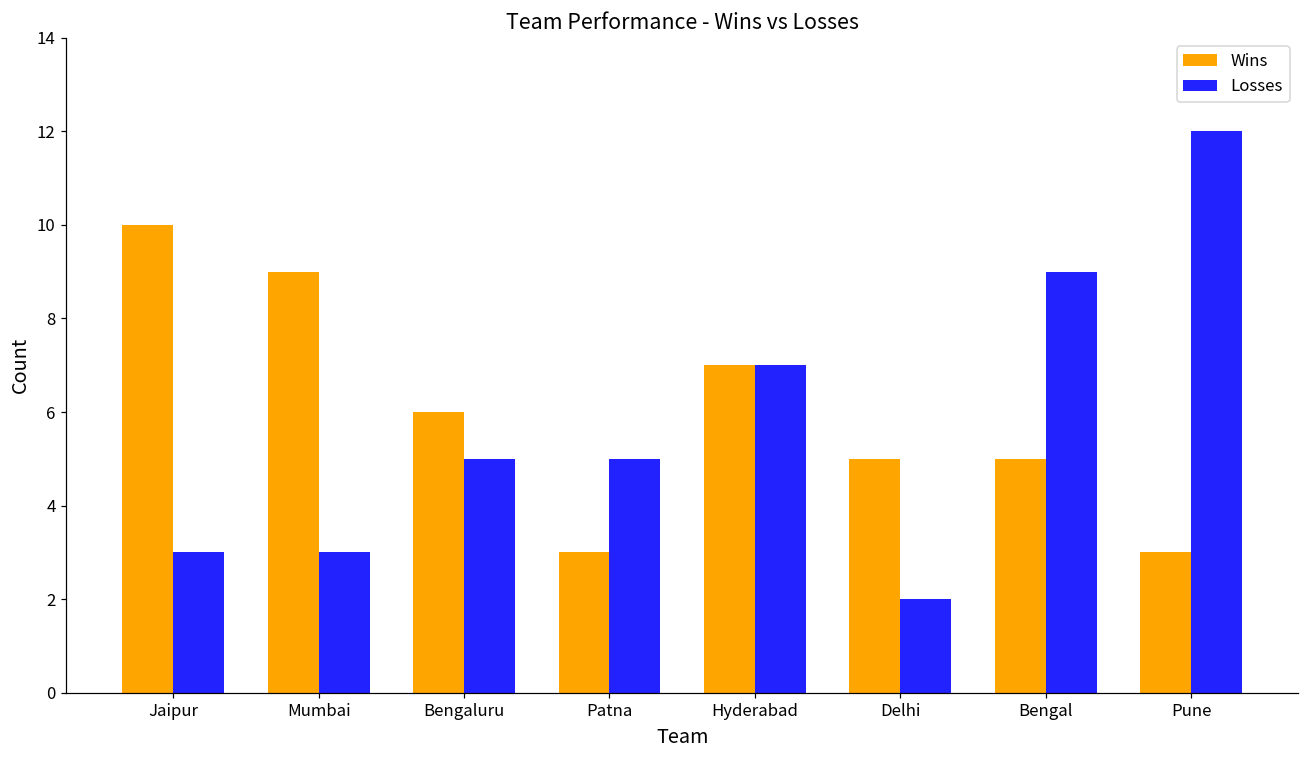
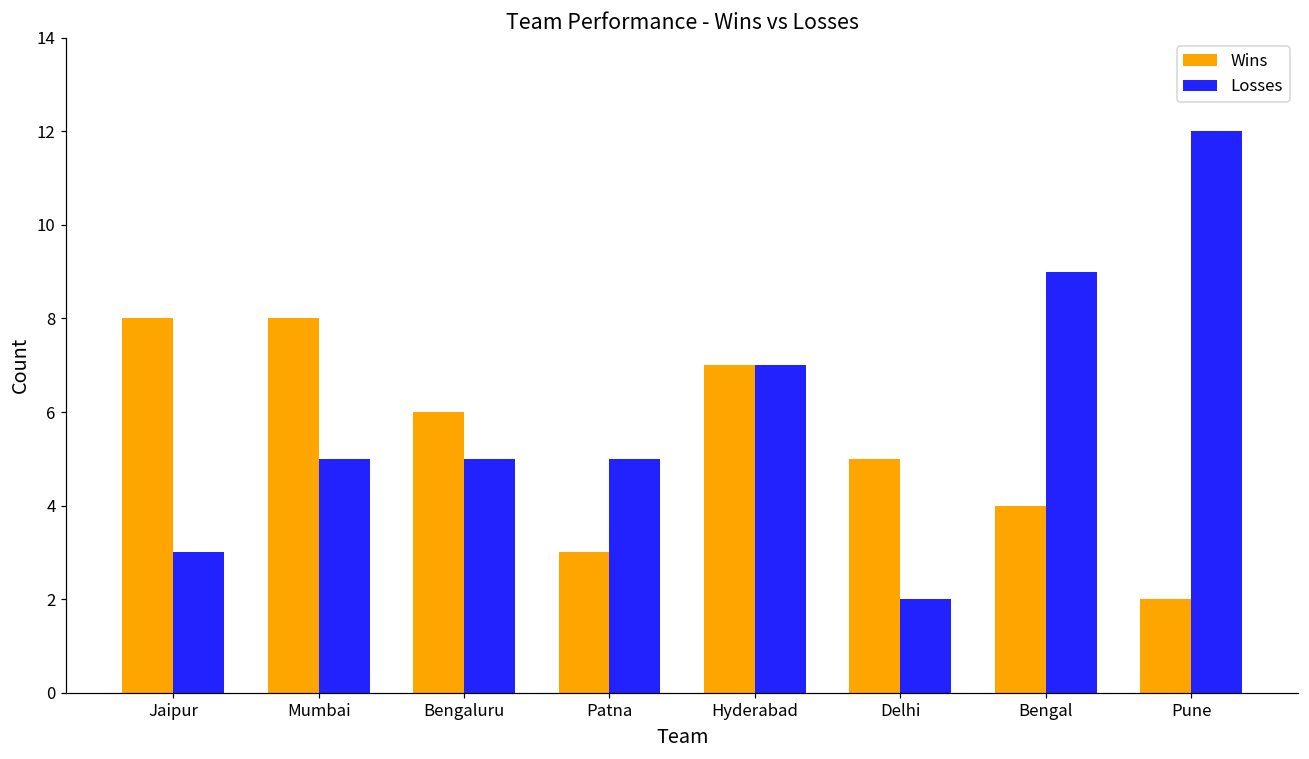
Wins, Jaipur: 10 -> 8
Wins, Mumbai: 9 -> 8
Losses, Mumbai: 3 -> 5
Wins, Bengal: 5 -> 4
Wins, Pune: 3 -> 2
